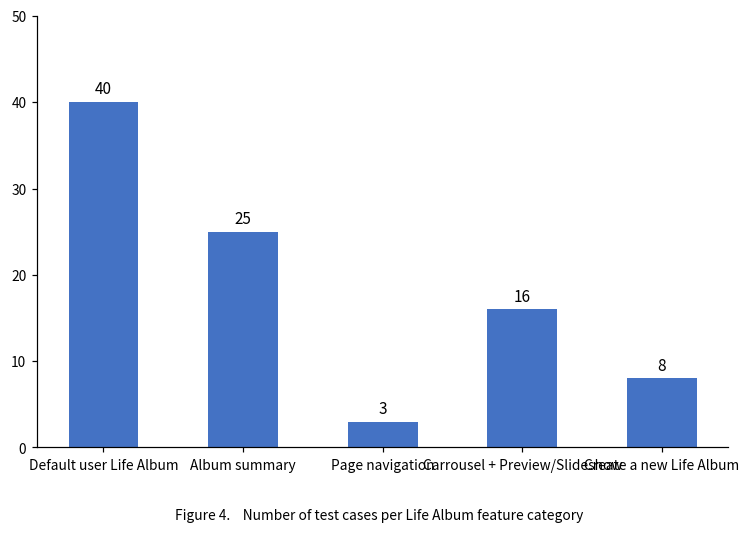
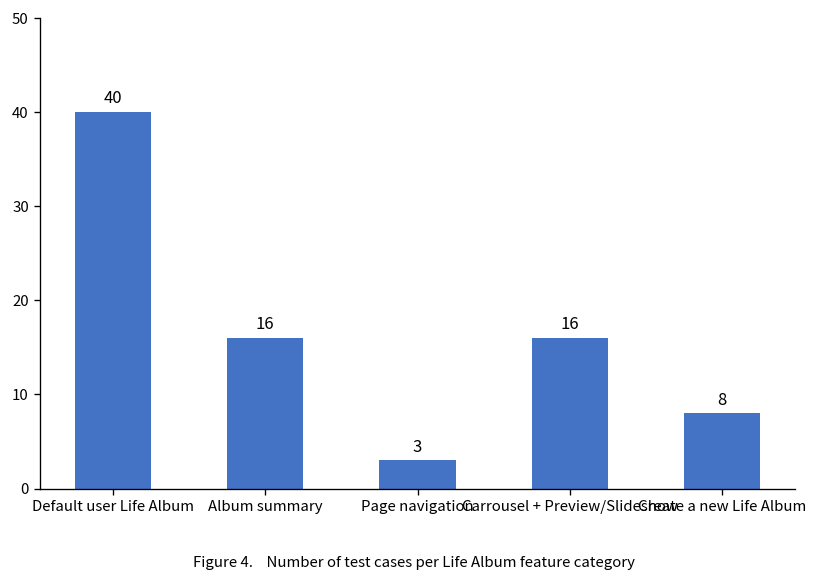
Album summary: 25 -> 16
